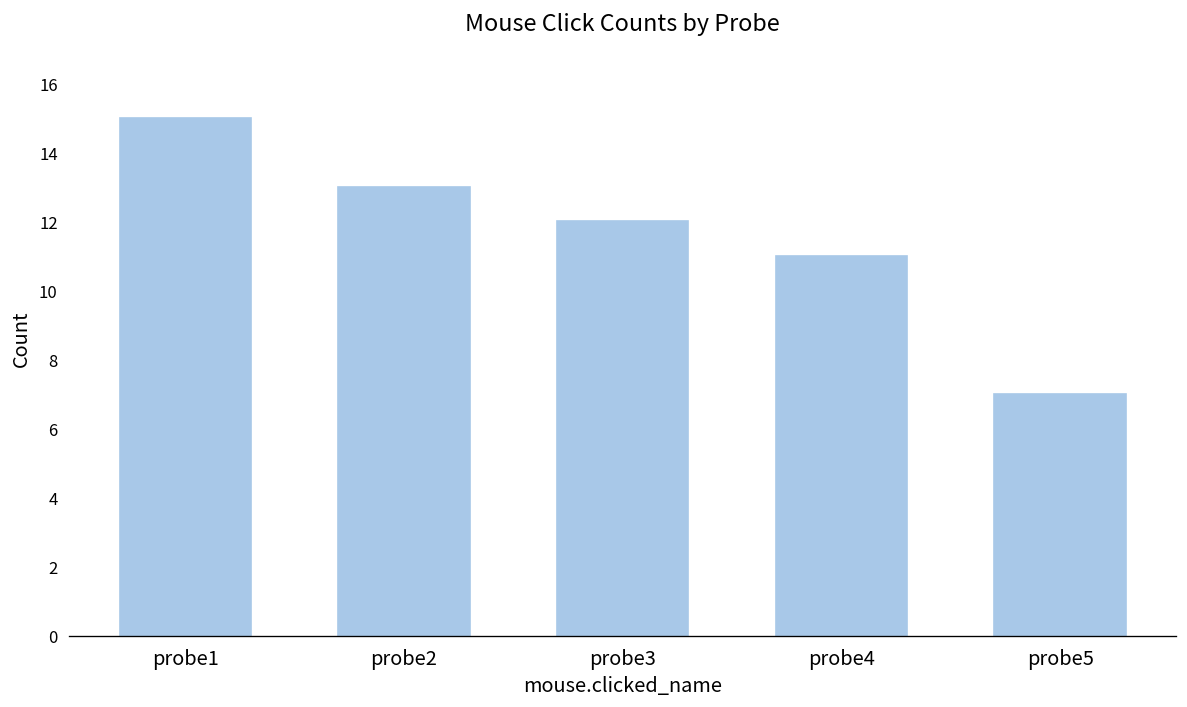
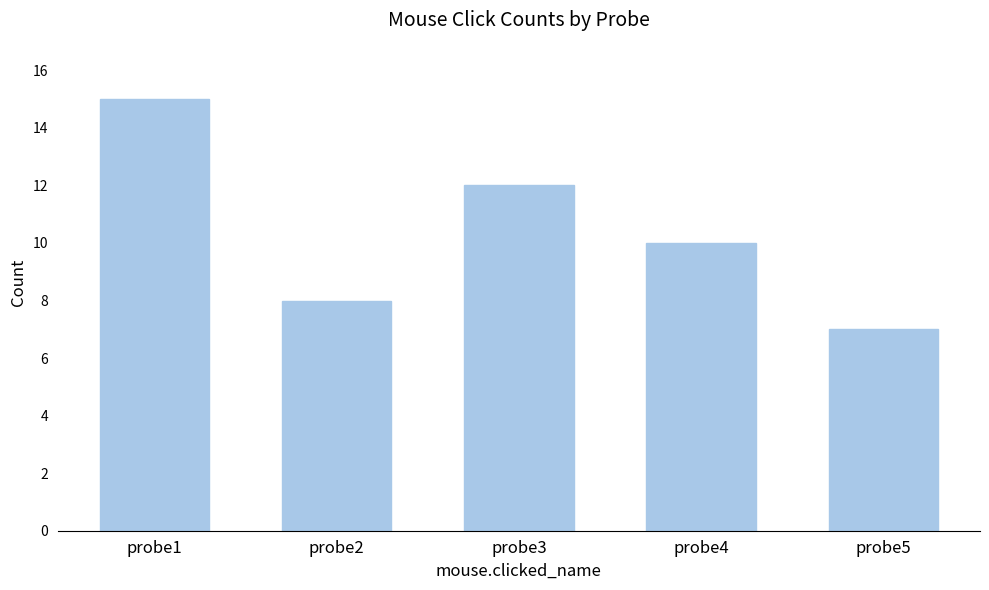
probe2: 13 -> 8
probe4: 11 -> 10
